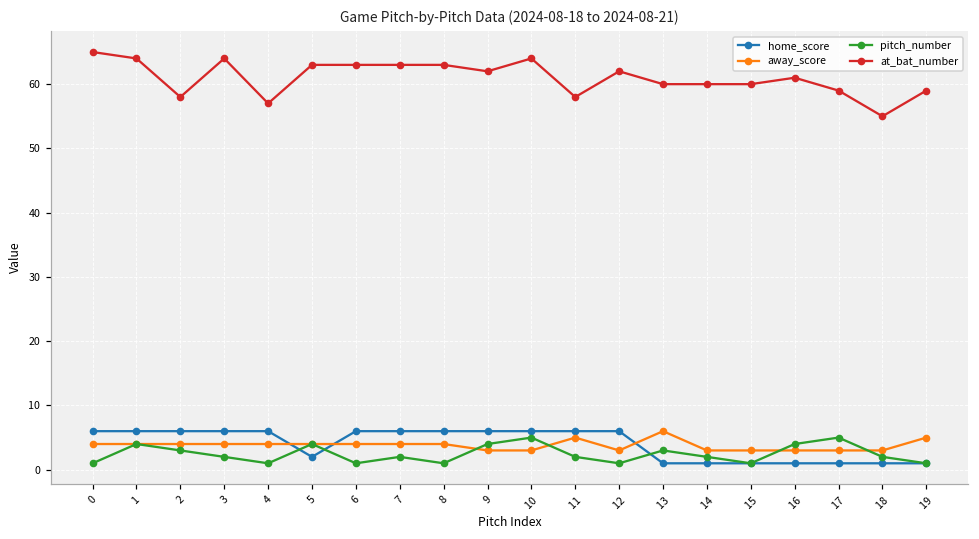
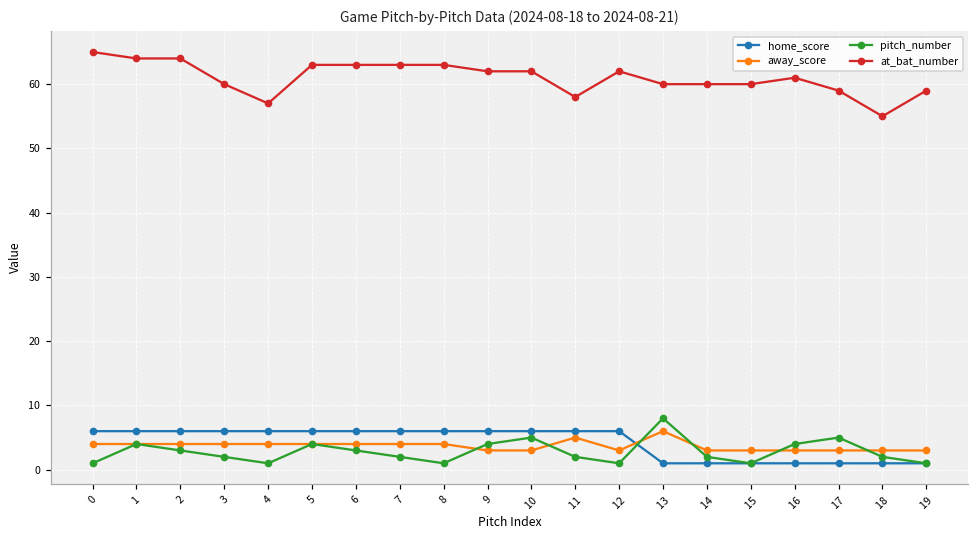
at_bat_number, 2: 58 -> 64
at_bat_number, 3: 64 -> 60
home_score, 5: 2 -> 6
pitch_number, 6: 1 -> 3
at_bat_number, 10: 64 -> 62
pitch_number, 13: 3 -> 8
away_score, 19: 5 -> 3
